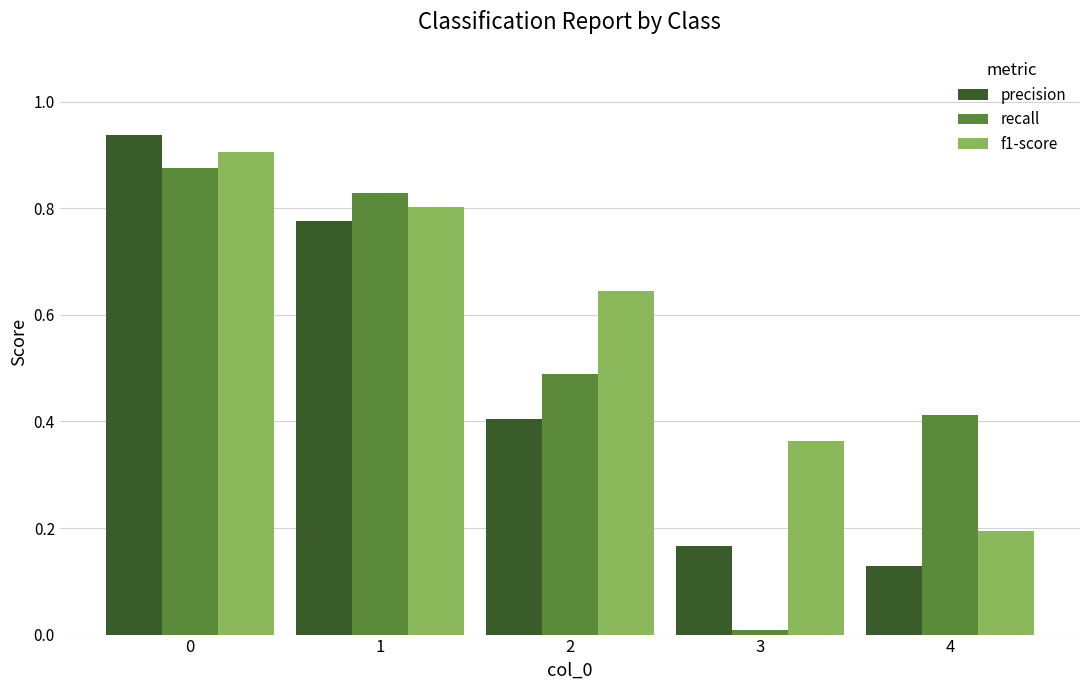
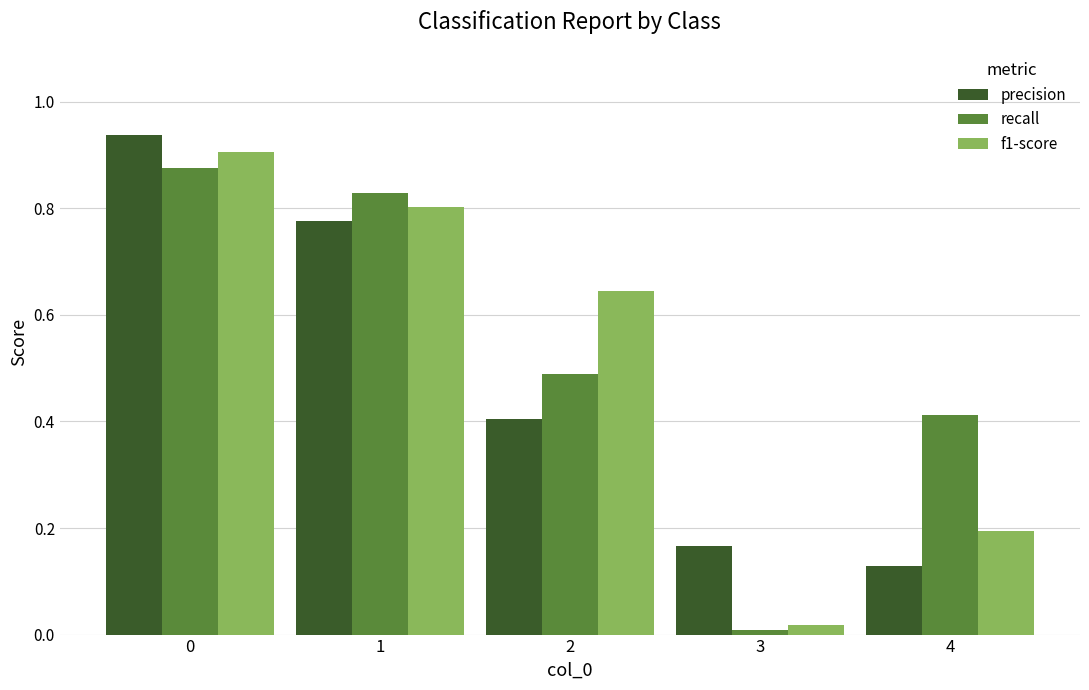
f1-score, 3: 0.36 -> 0.02
